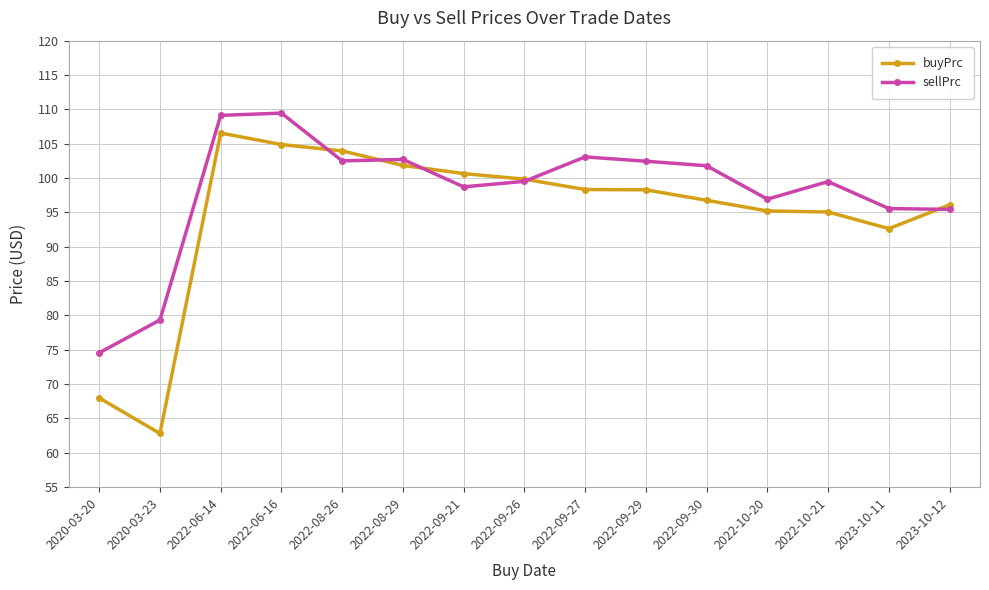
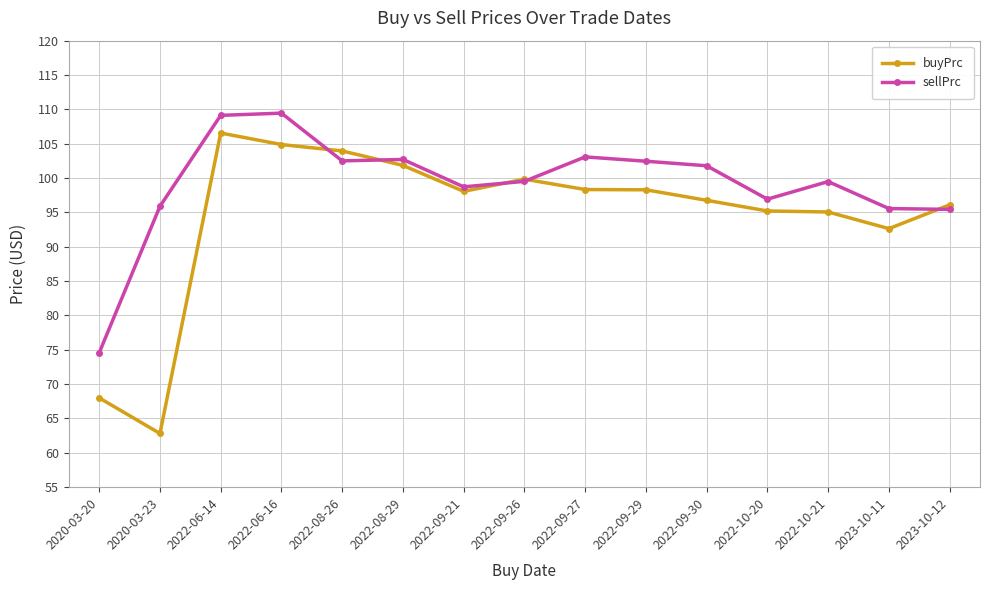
sellPrc, 2020-03-23: 79 -> 96
buyPrc, 2022-09-21: 101 -> 98
